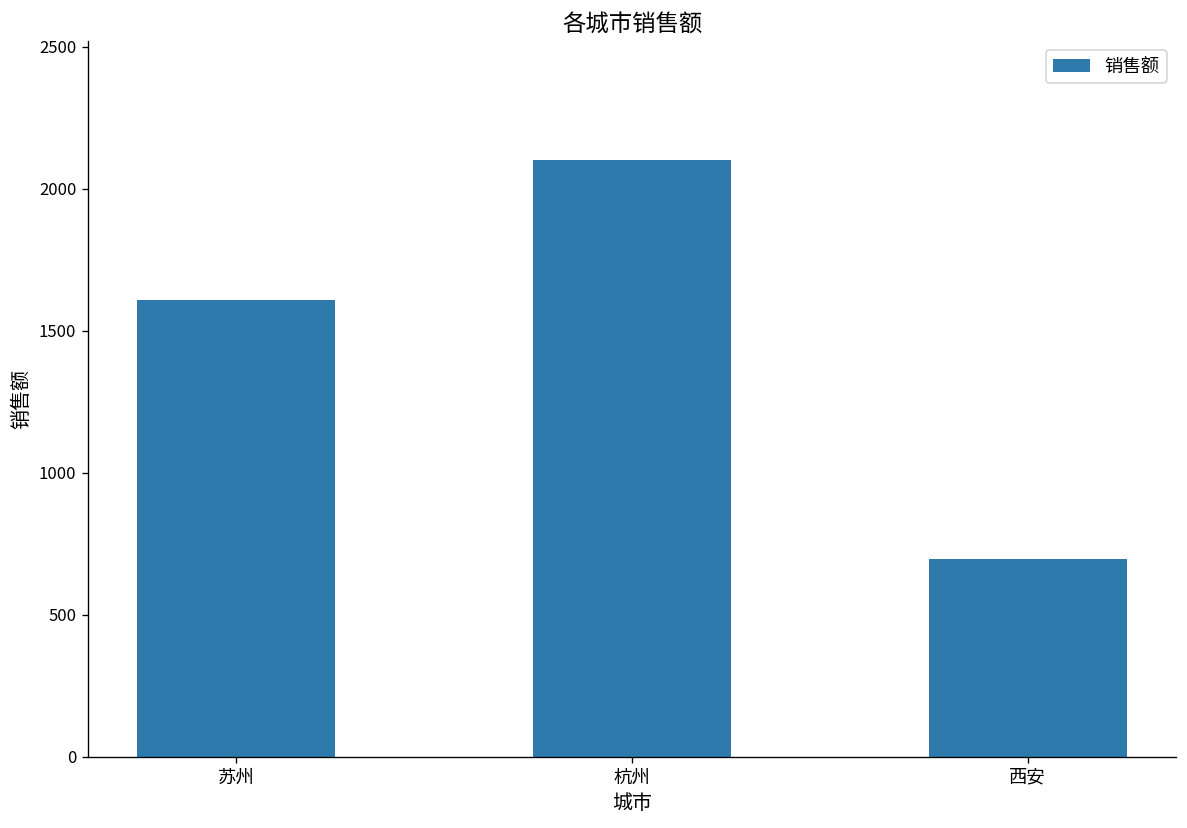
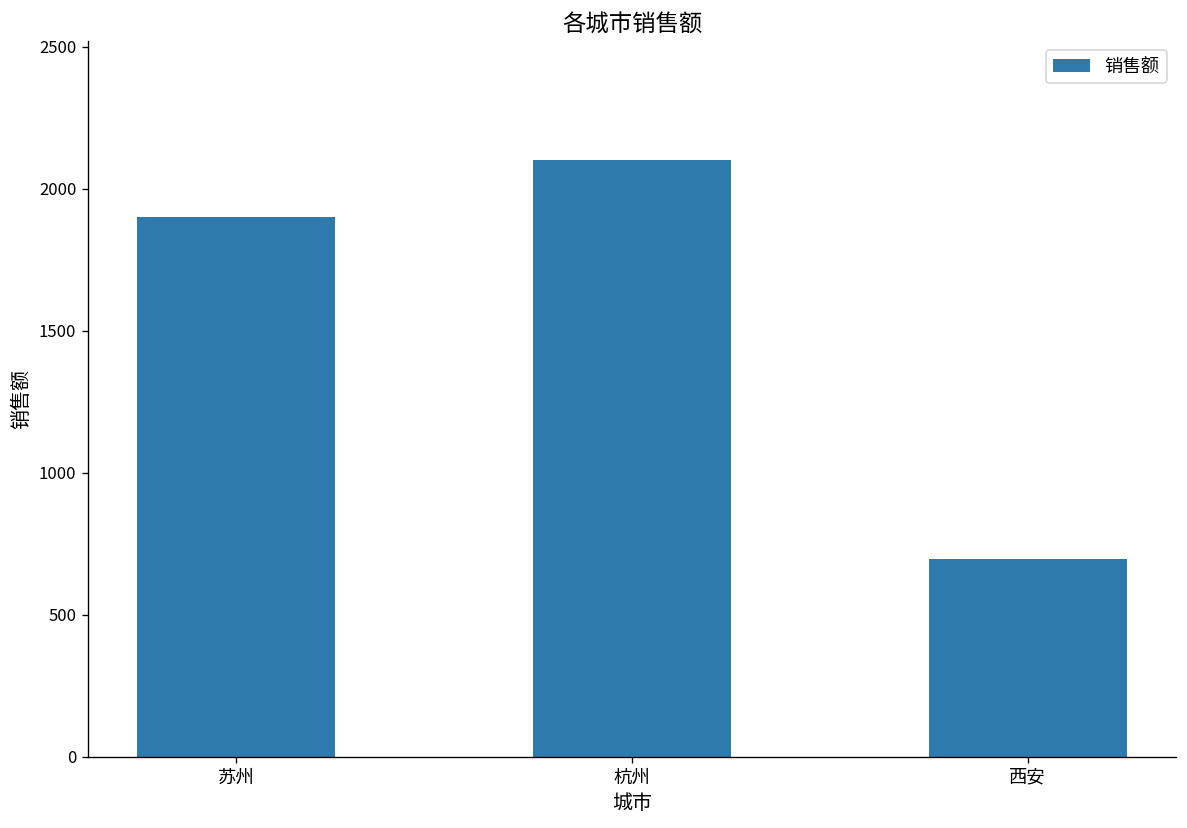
苏州: 1610 -> 1900
